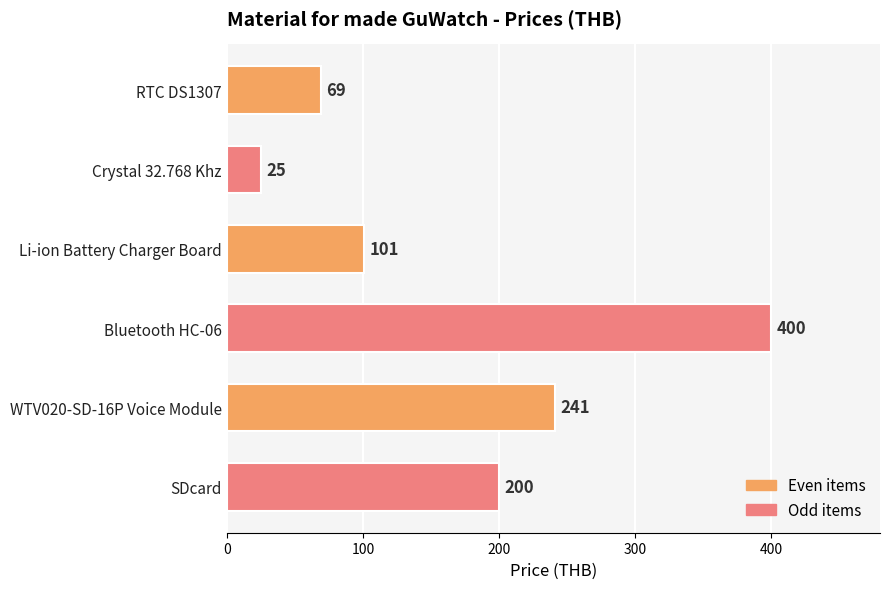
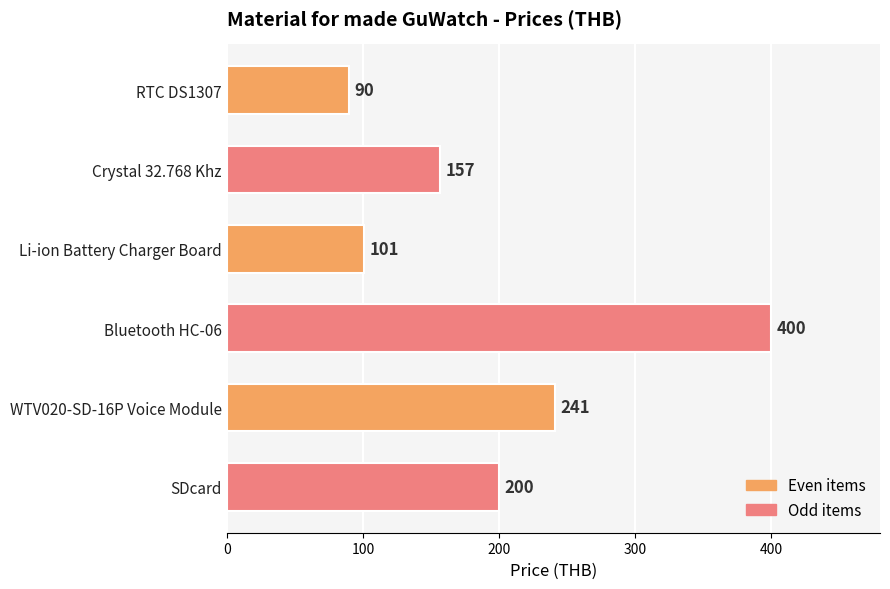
RTC DS1307: 69 -> 90
Crystal 32.768 Khz: 25 -> 157
